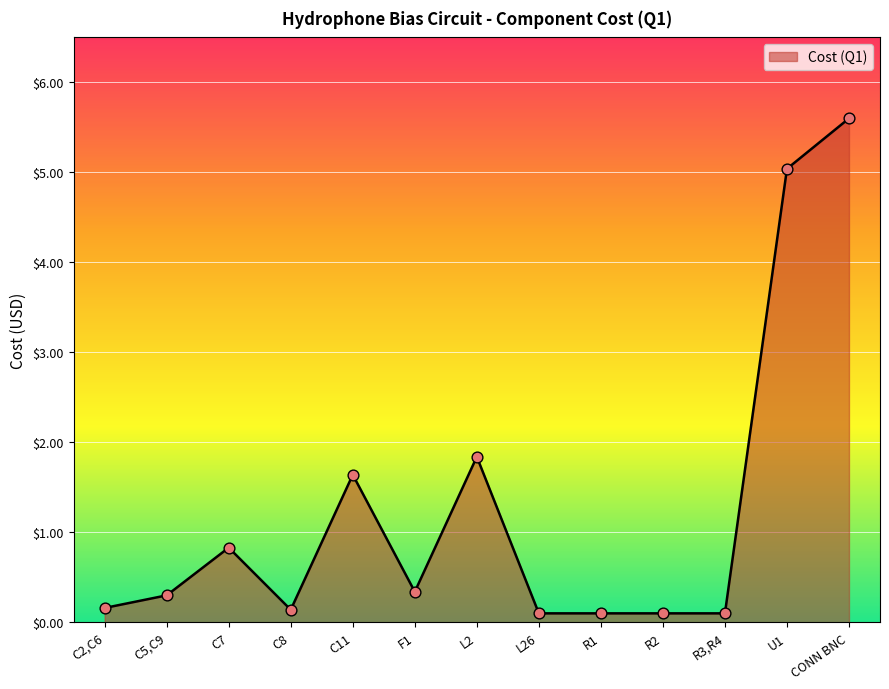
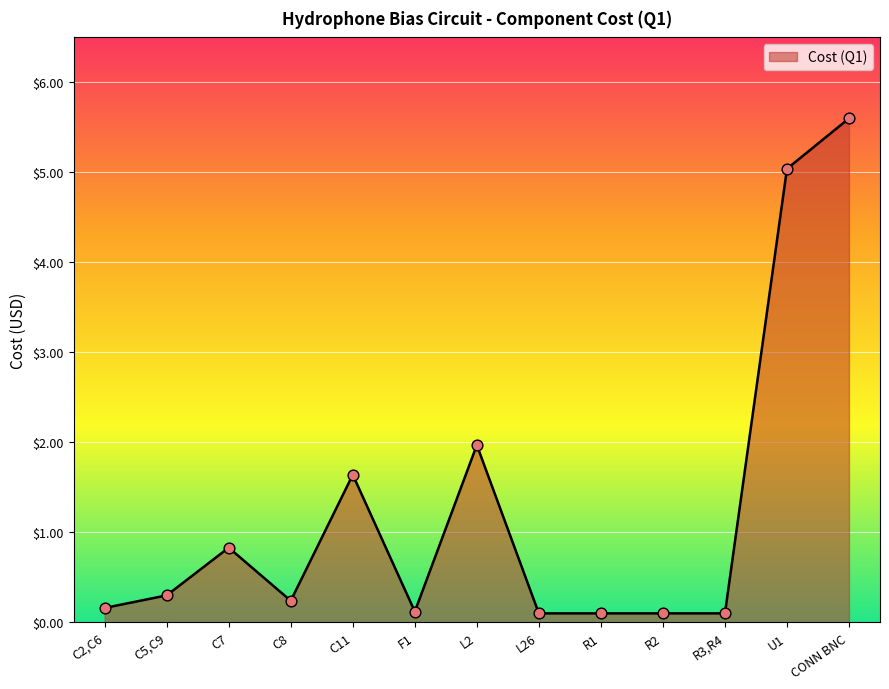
C8: $0.1 -> $0.2
F1: $0.3 -> $0.1
L2: $1.8 -> $2.0
